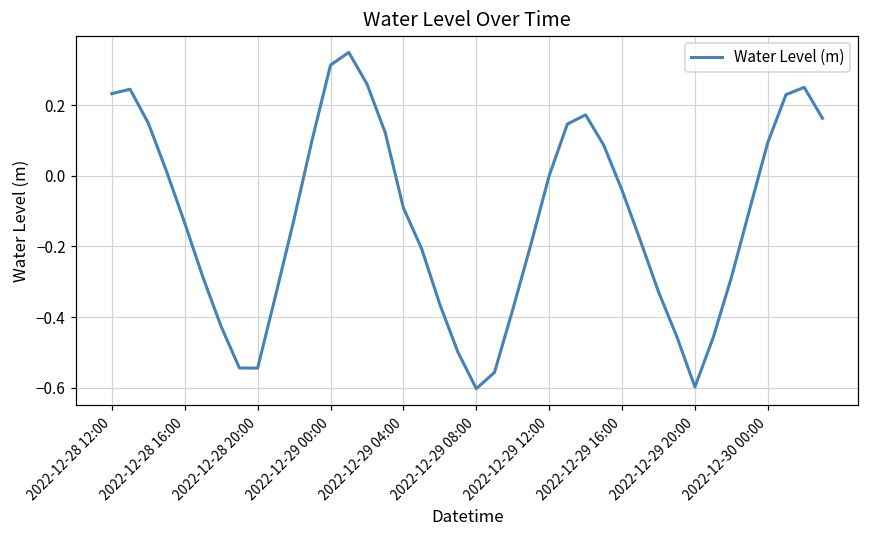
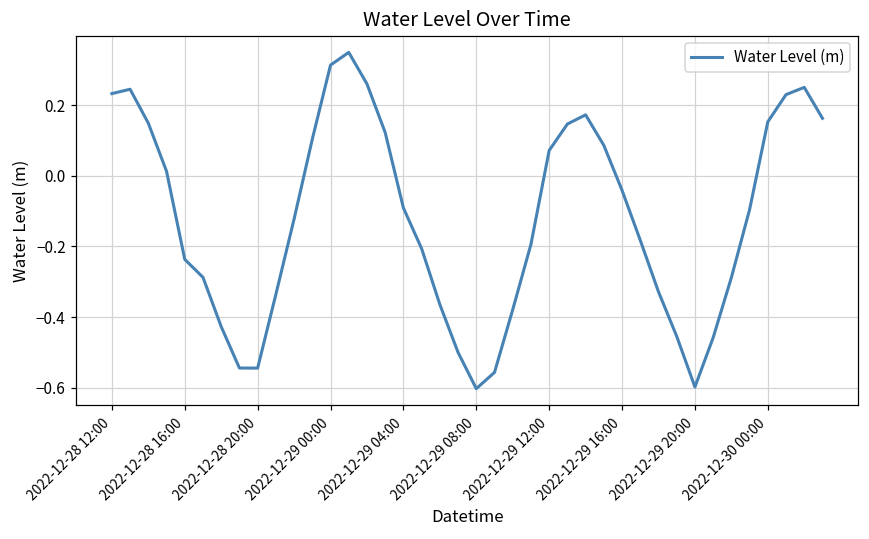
2022-12-28 16:00: -0.13 -> -0.24
2022-12-29 12:00: 0.00 -> 0.07
2022-12-30 00:00: 0.09 -> 0.15
